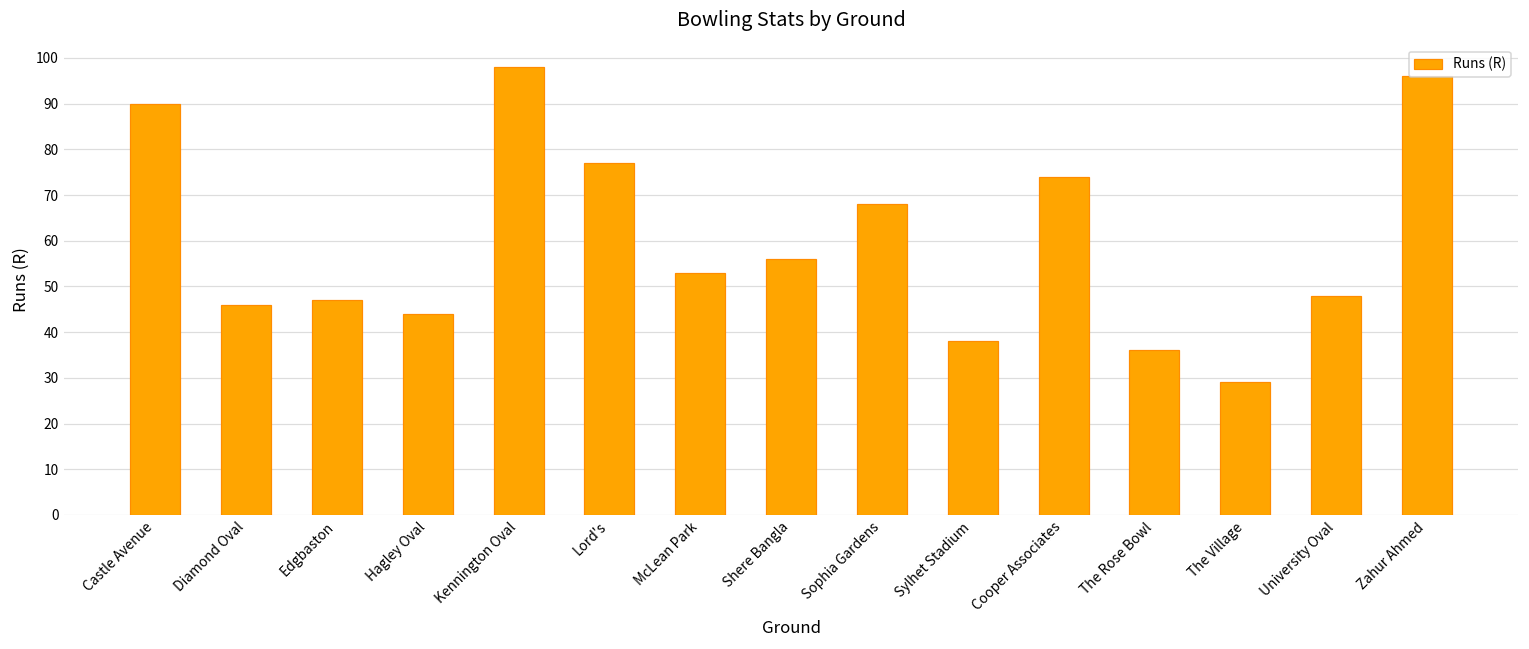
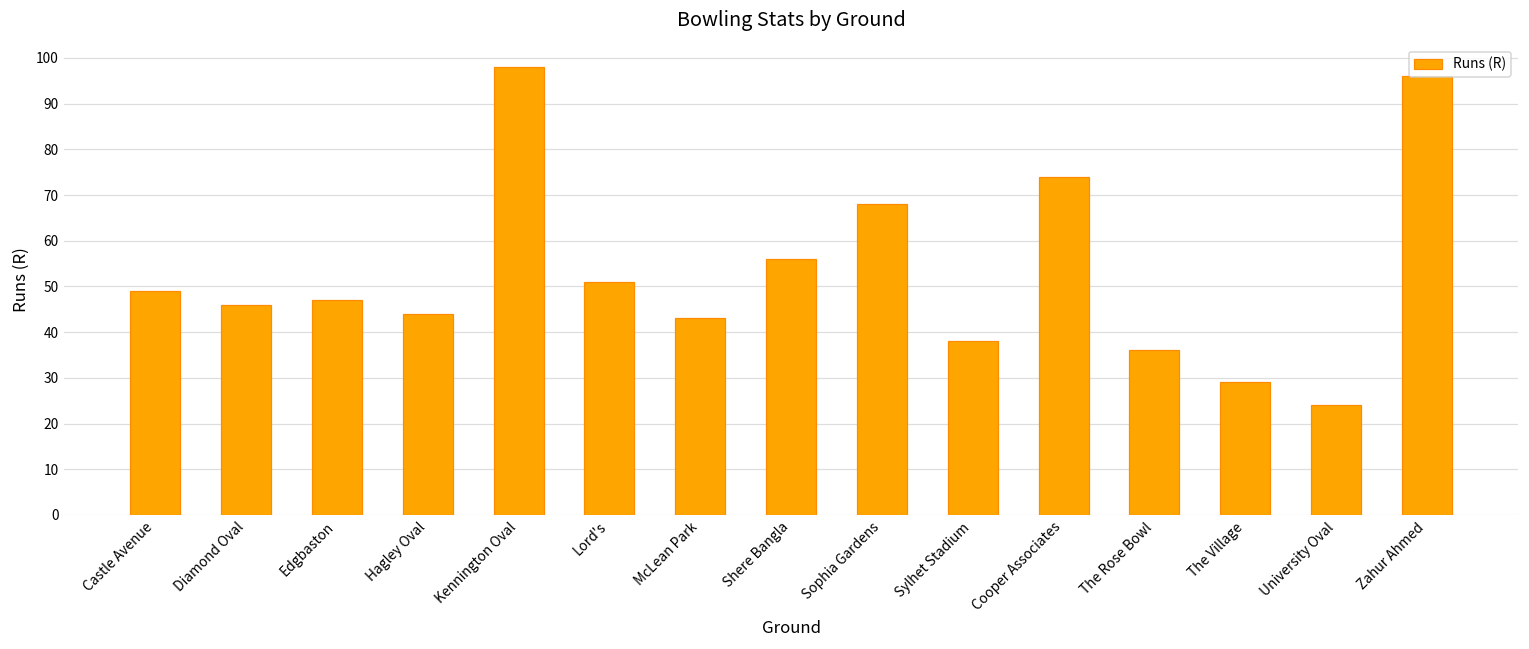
Castle Avenue: 90 -> 49
Lord's: 77 -> 51
McLean Park: 53 -> 43
University Oval: 48 -> 24
